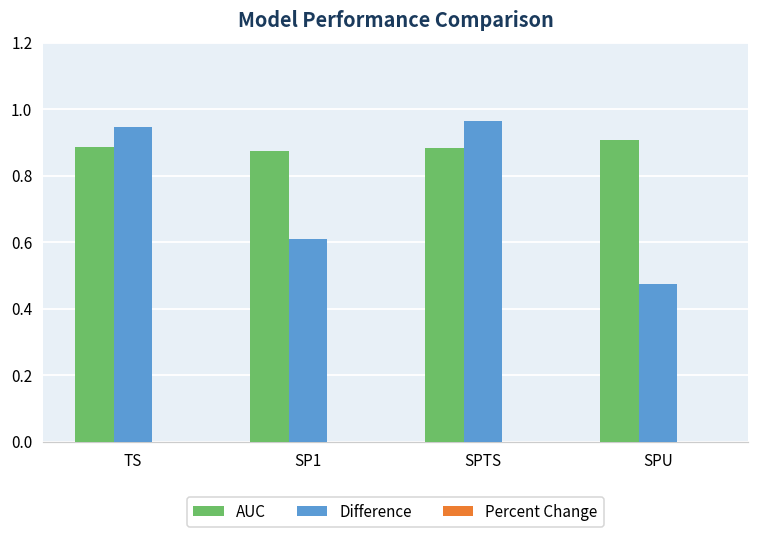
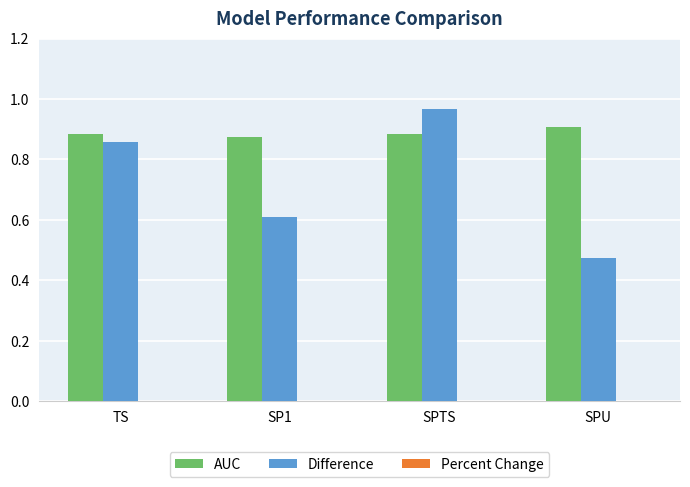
Difference, TS: 0.95 -> 0.86
